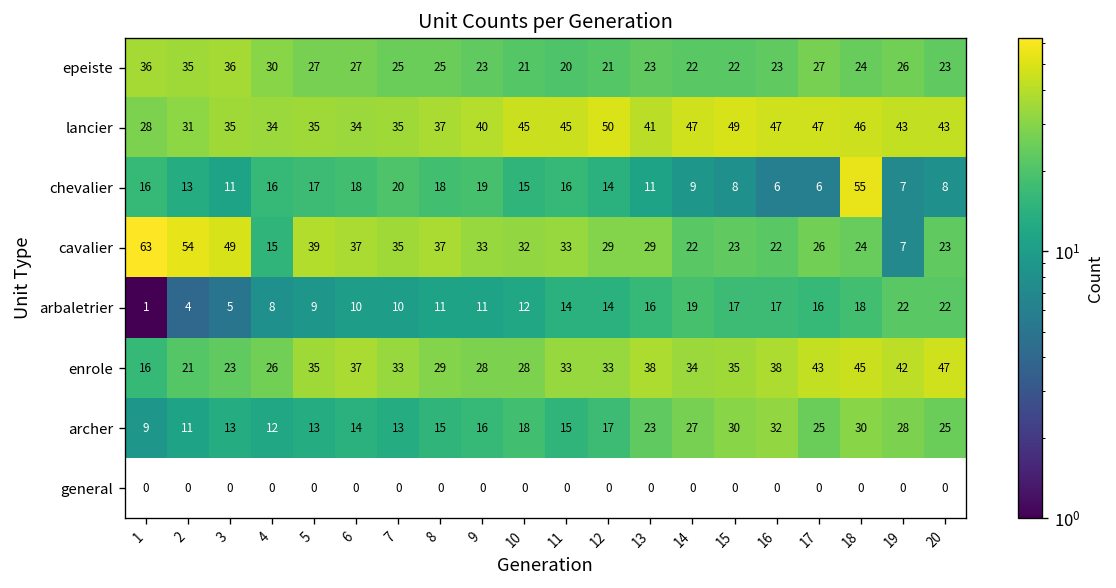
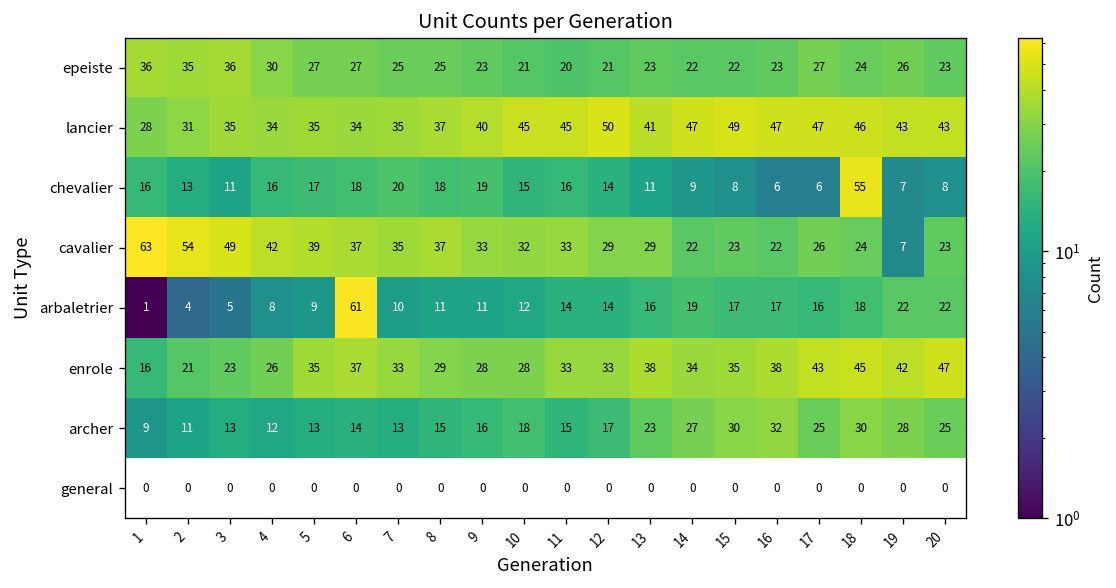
cavalier, 4: 15 -> 42
arbaletrier, 6: 10 -> 61
